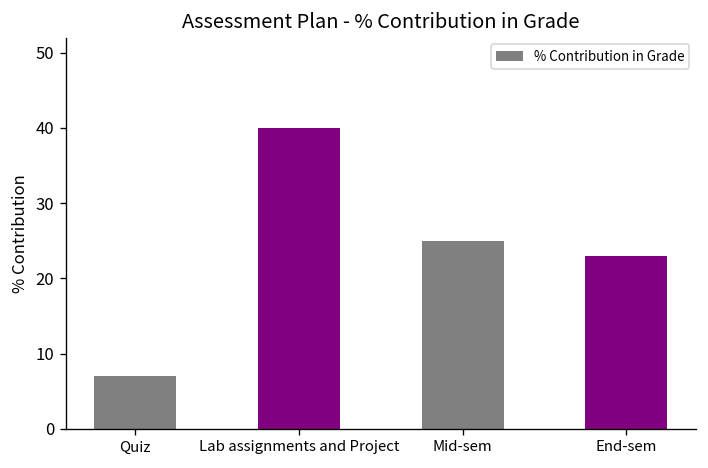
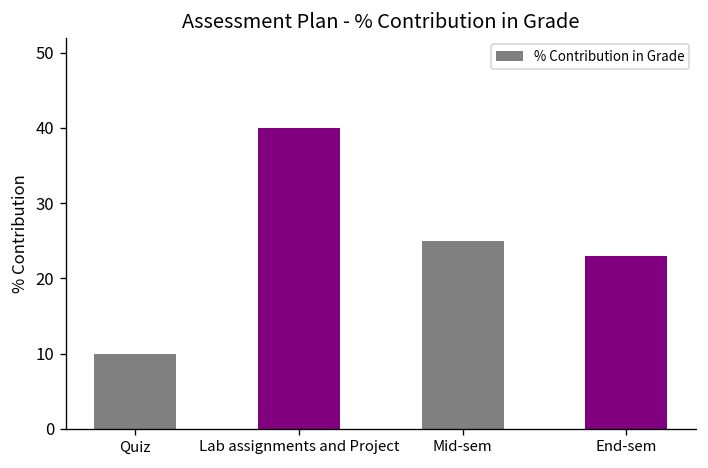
Quiz: 7 -> 10
